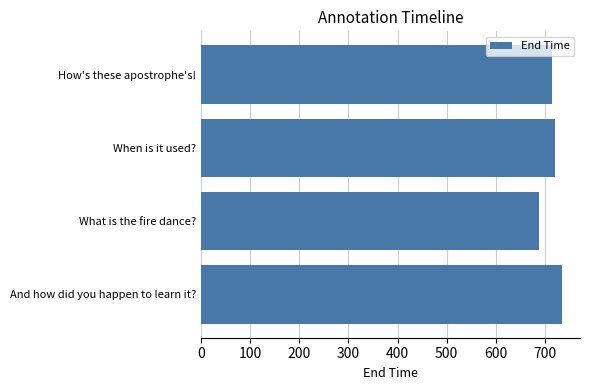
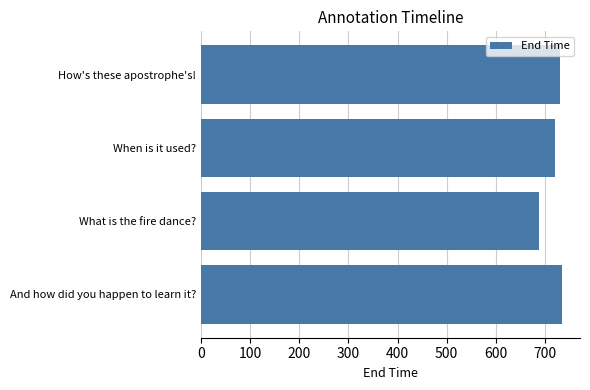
How's these apostrophe's!: 720 -> 730
